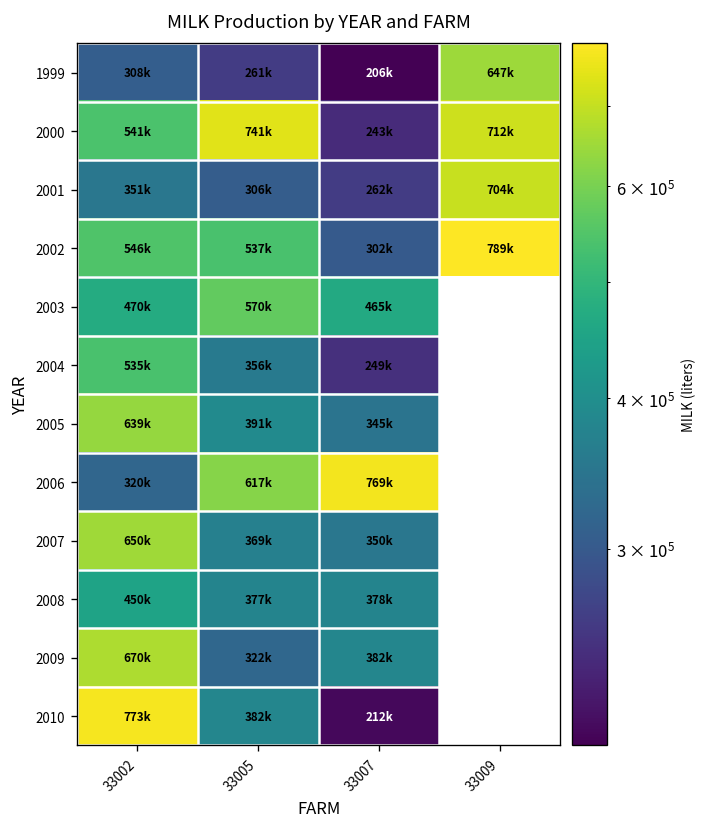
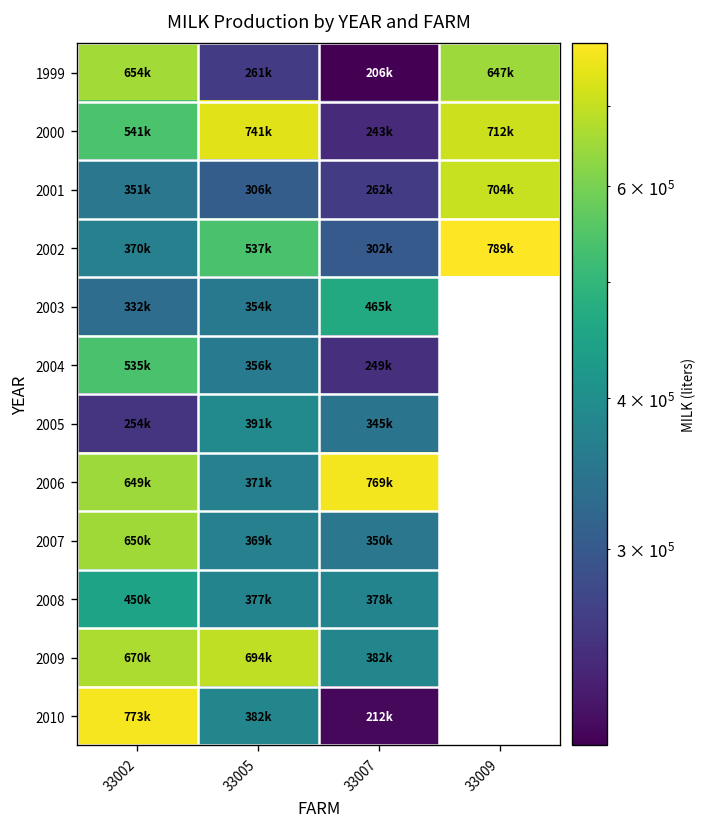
1999, 33002: 308k -> 654k
2002, 33002: 546k -> 370k
2003, 33002: 470k -> 332k
2003, 33005: 570k -> 354k
2005, 33002: 639k -> 254k
2006, 33002: 320k -> 649k
2006, 33005: 617k -> 371k
2009, 33005: 322k -> 694k
